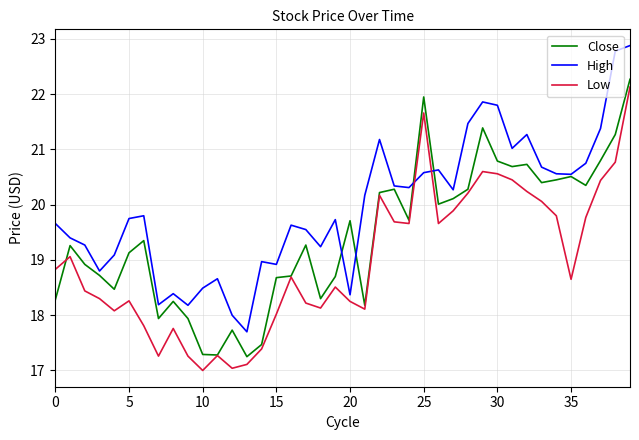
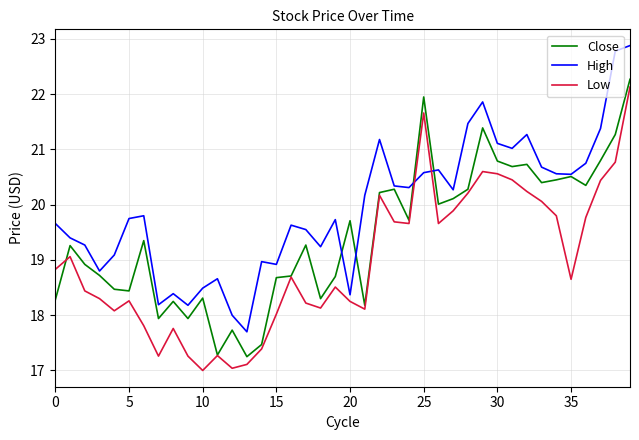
Close, 5: 19.1 -> 18.4
Close, 10: 17.3 -> 18.3
High, 30: 21.8 -> 21.1
